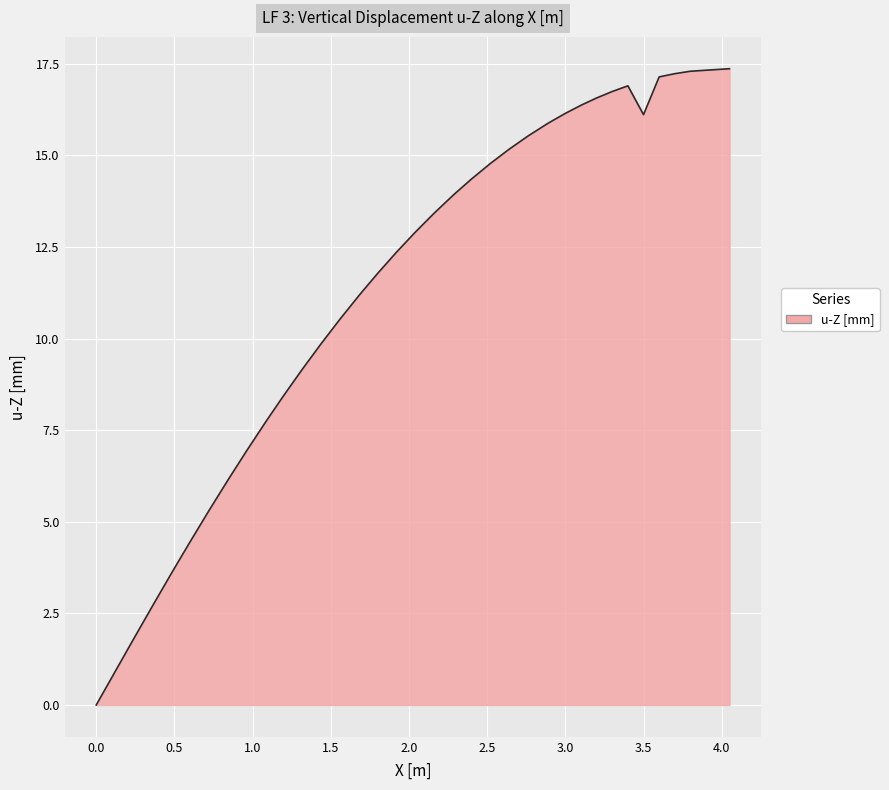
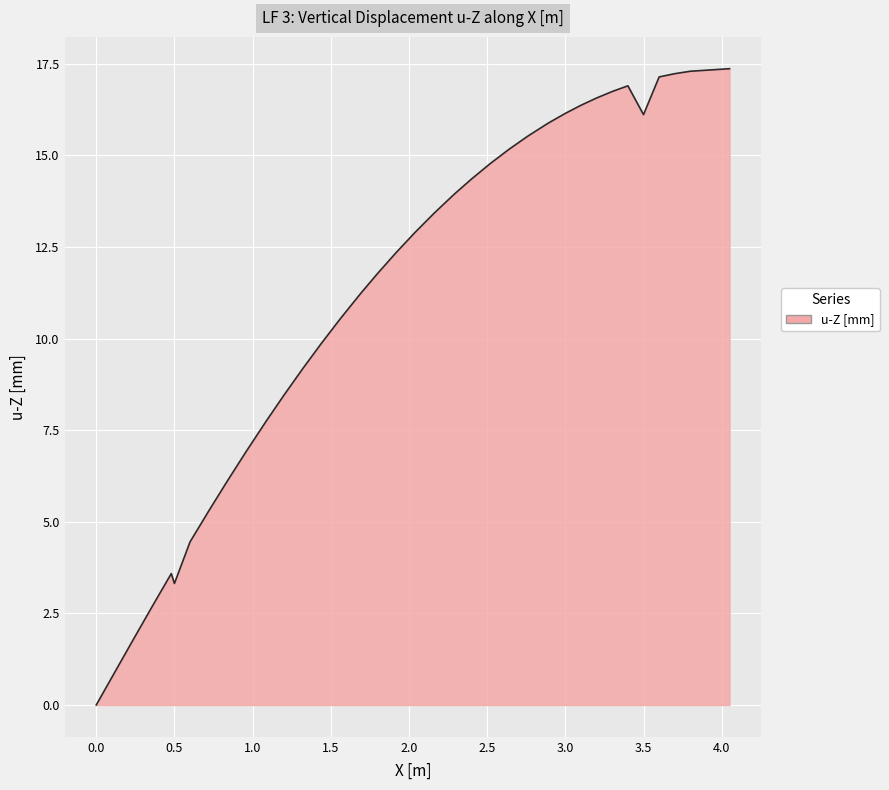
0.5: 3.7 -> 3.3
